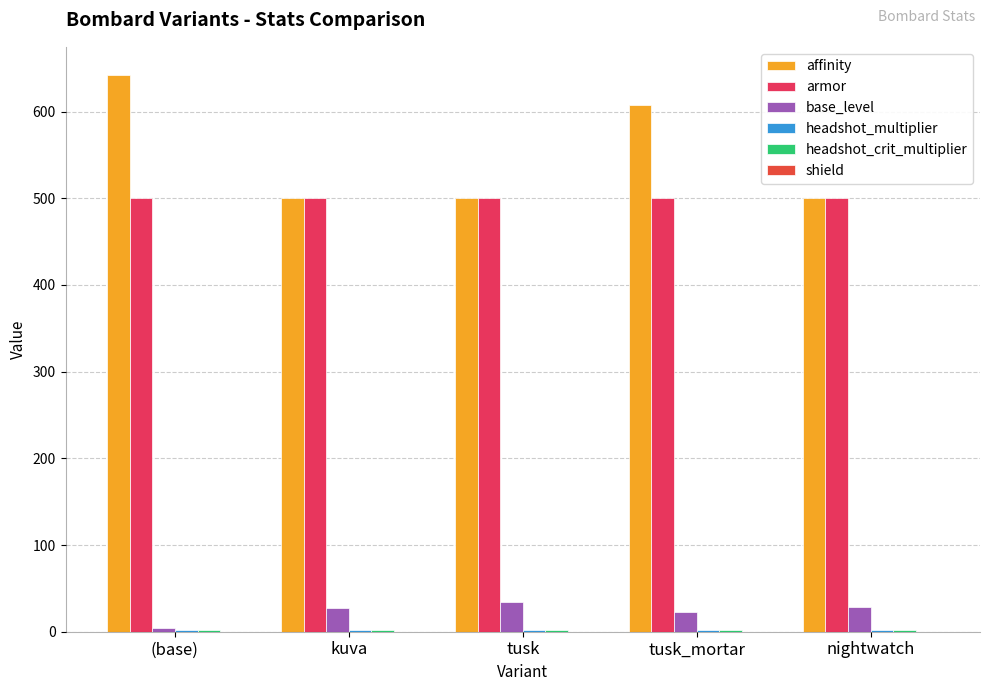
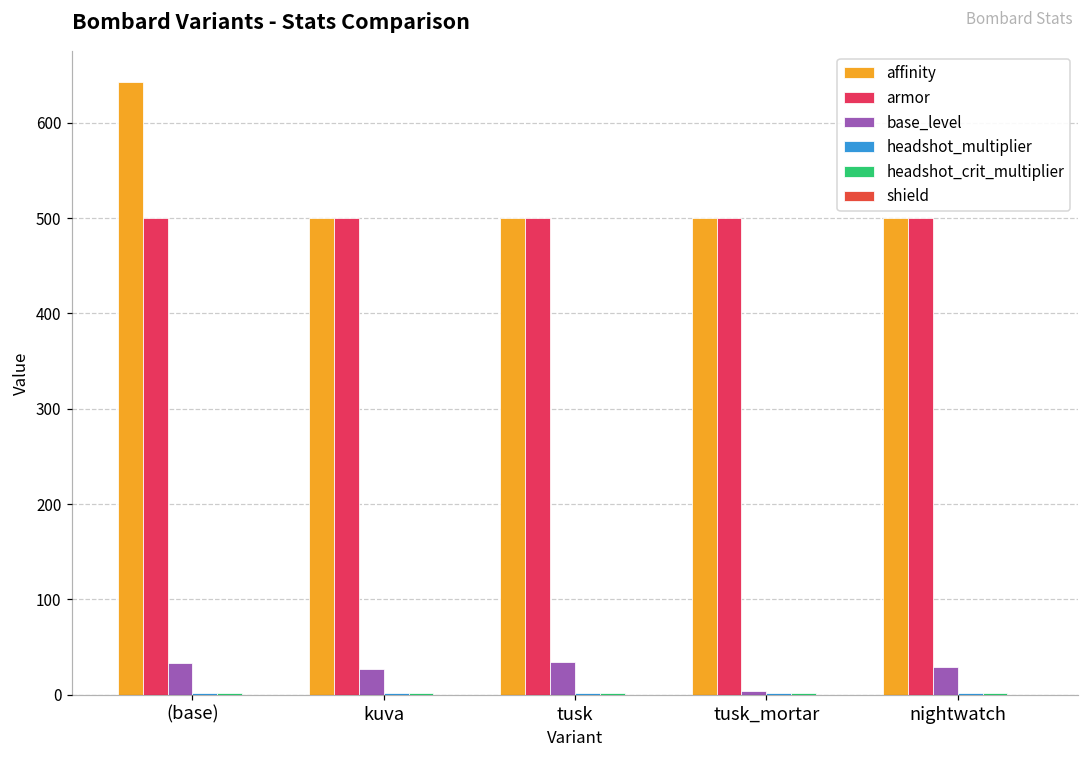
base_level, (base): 0 -> 30
affinity, tusk_mortar: 610 -> 500
base_level, tusk_mortar: 20 -> 0
